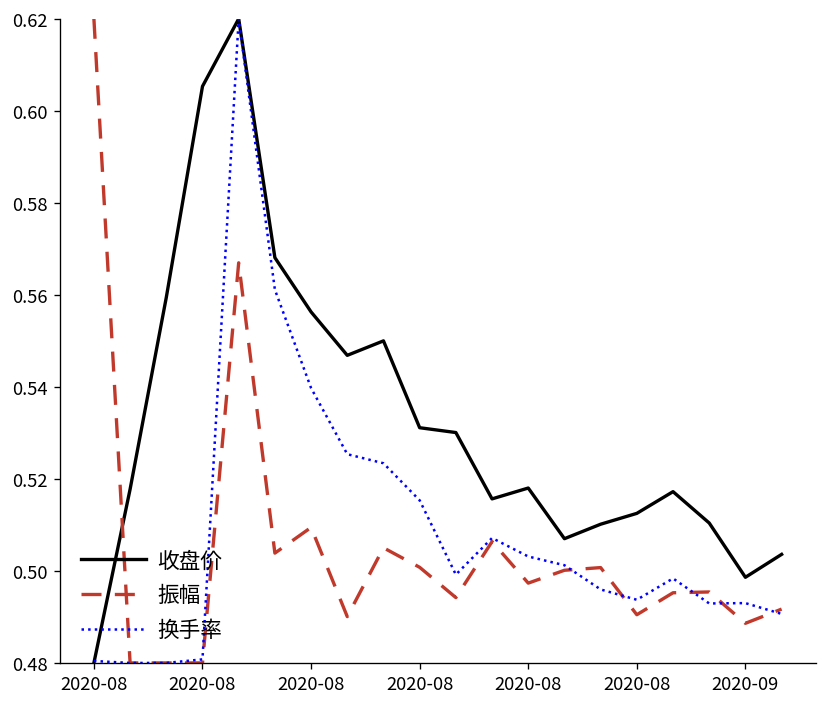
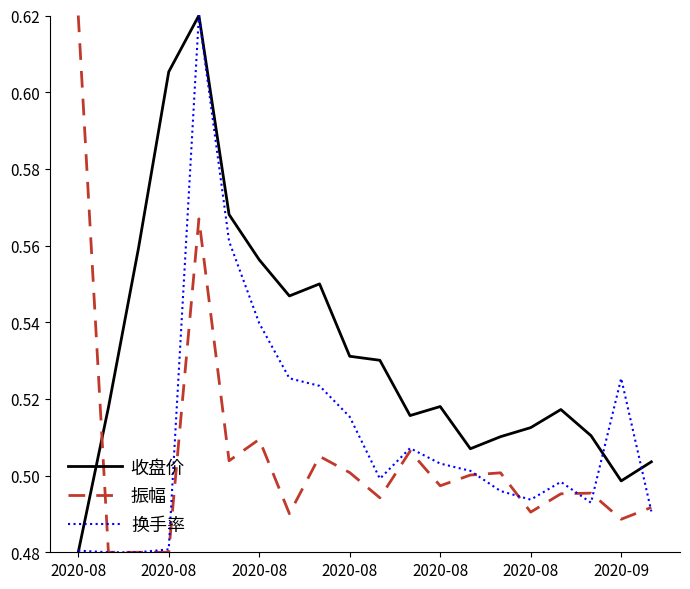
换手率, 2020-09: 0.493 -> 0.525
